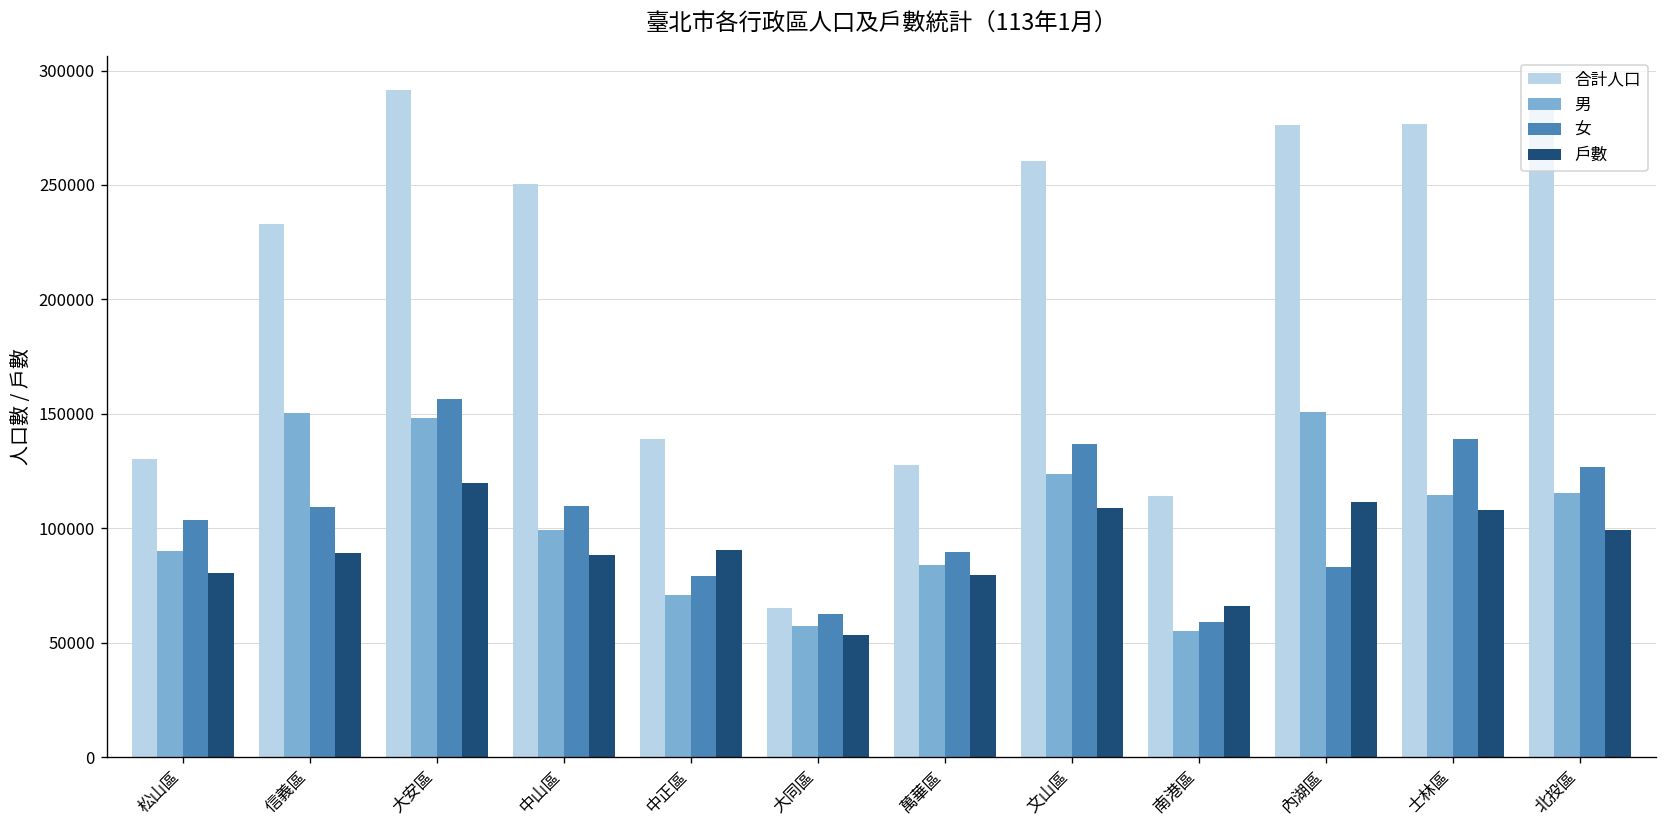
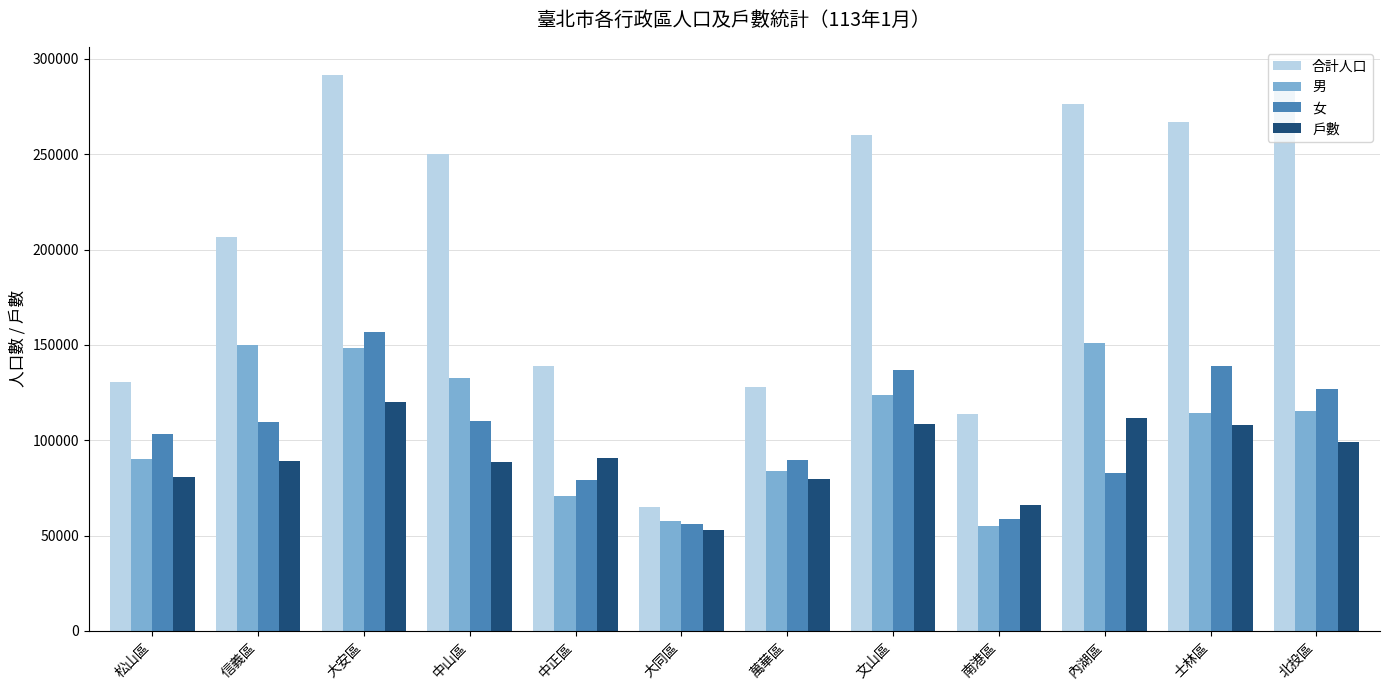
合計人口, 信義區: 233000 -> 207000
男, 中山區: 99000 -> 133000
女, 大同區: 62000 -> 56000
合計人口, 士林區: 276000 -> 267000
